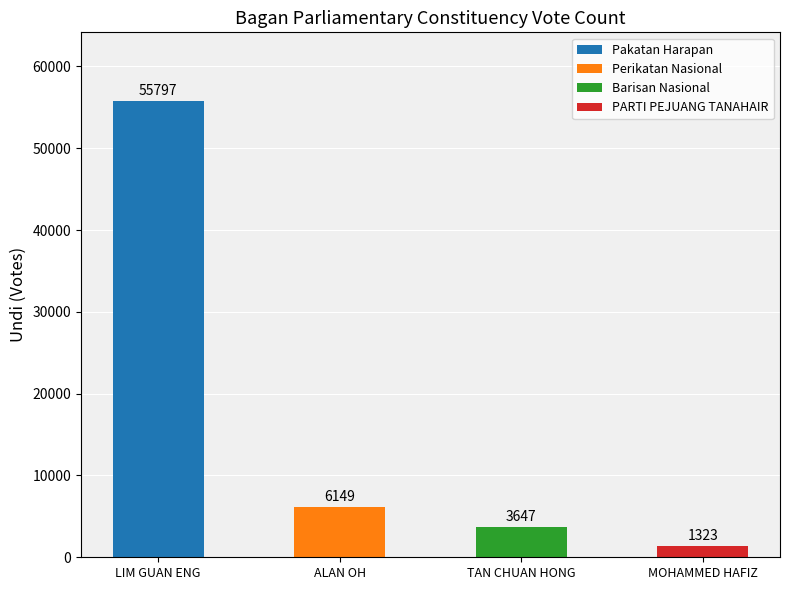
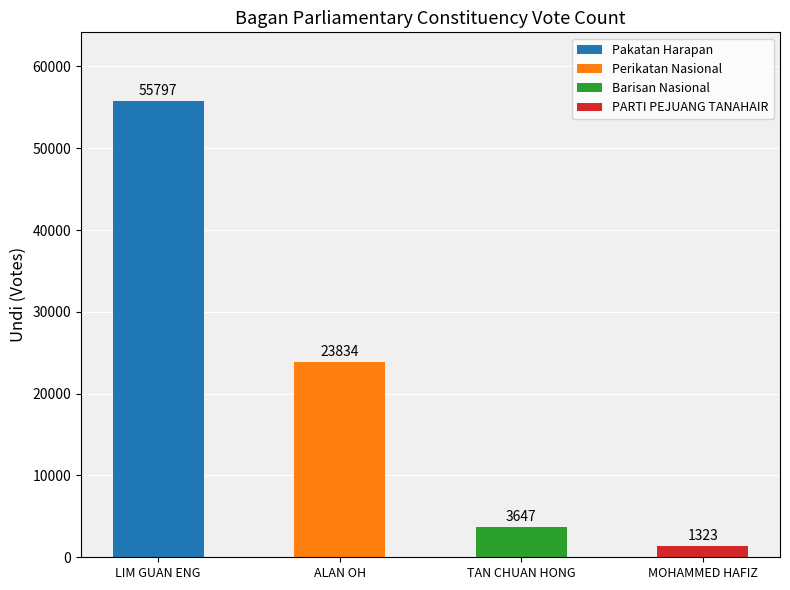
ALAN OH: 6149 -> 23834
